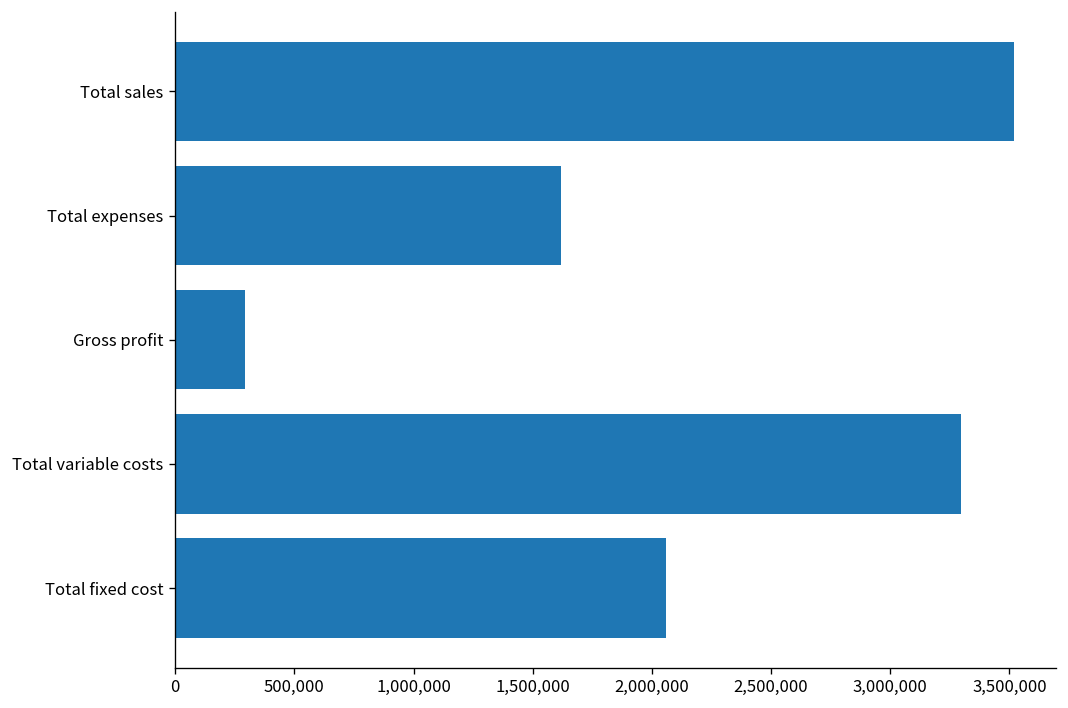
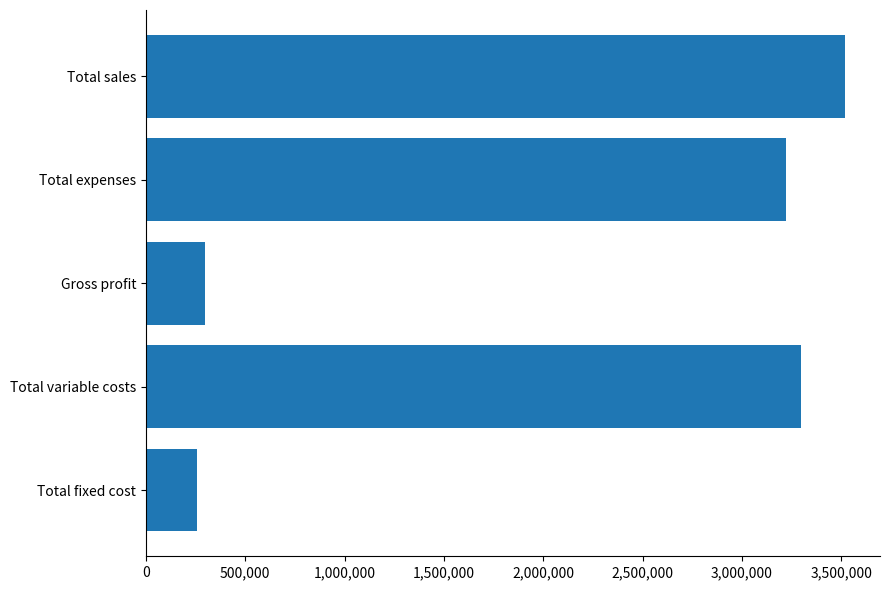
Total expenses: 1,620,000 -> 3,230,000
Total fixed cost: 2,060,000 -> 260,000
